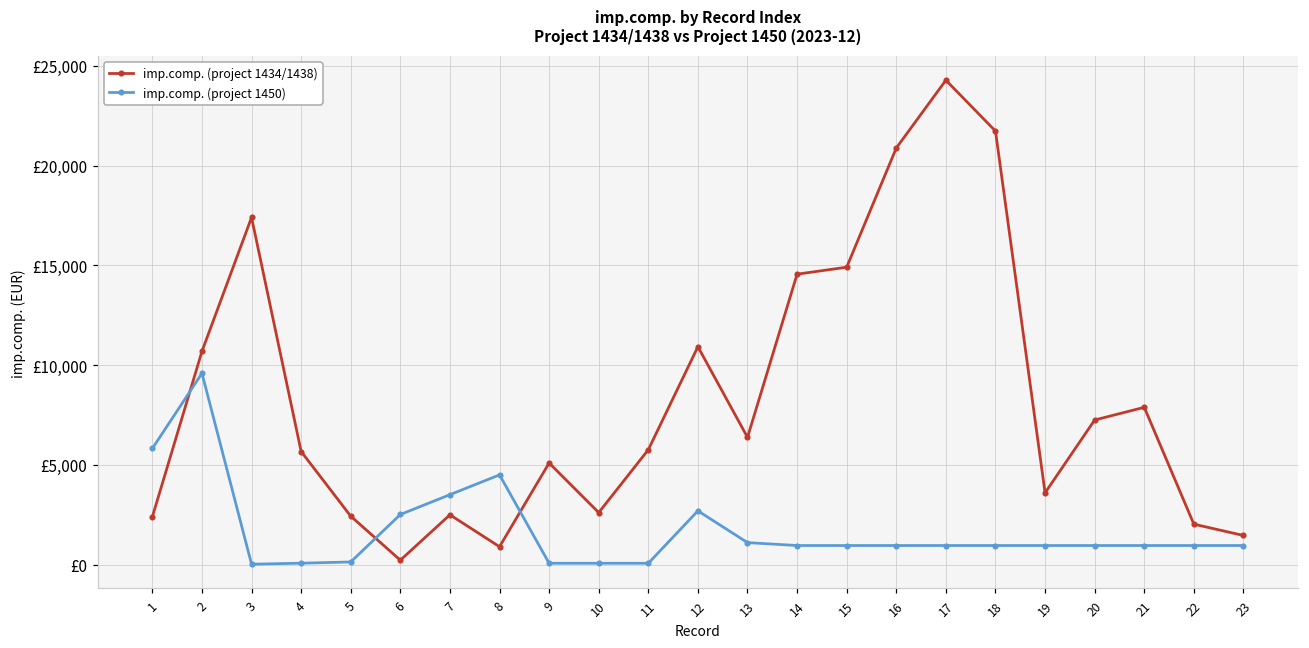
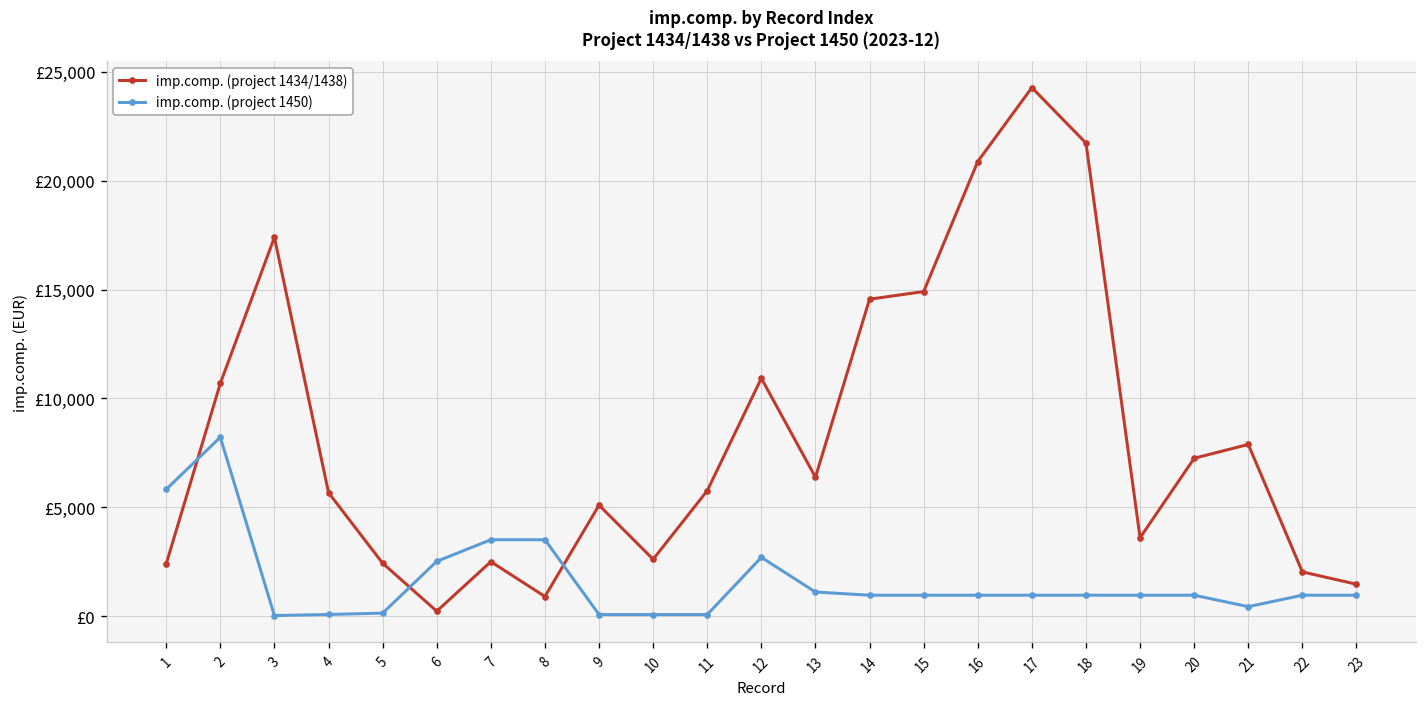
imp.comp. (project 1450), 2: £9,600 -> £8,200
imp.comp. (project 1450), 8: £4,500 -> £3,500
imp.comp. (project 1450), 21: £1,000 -> £400
